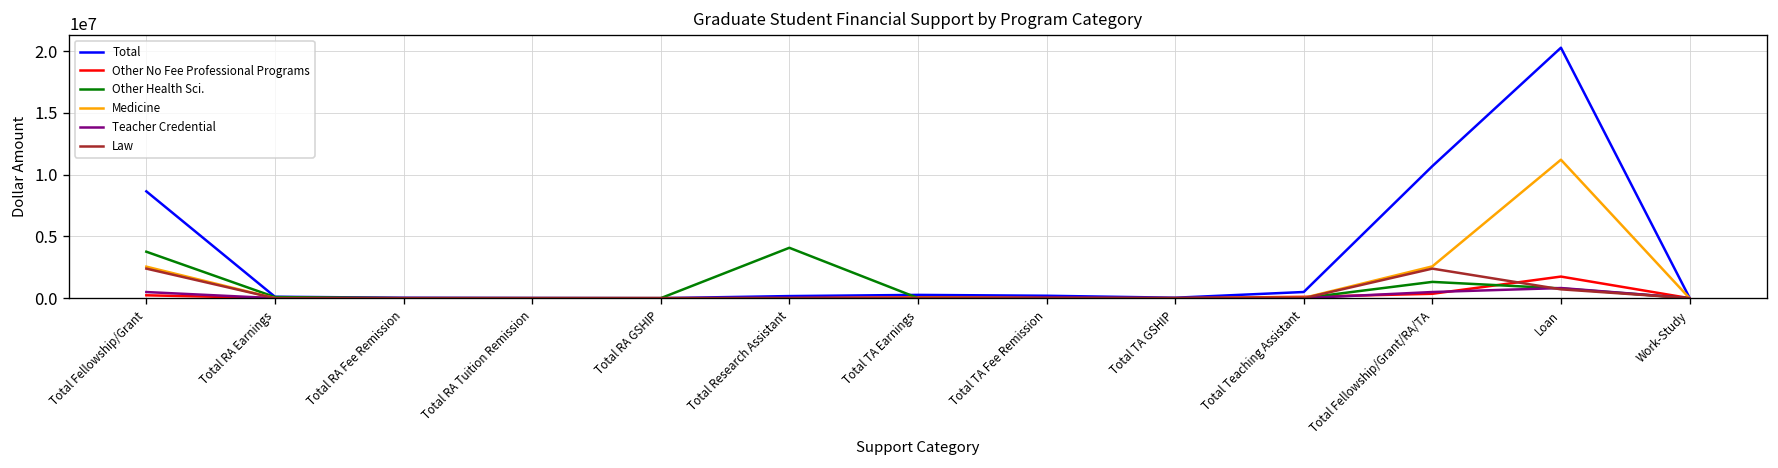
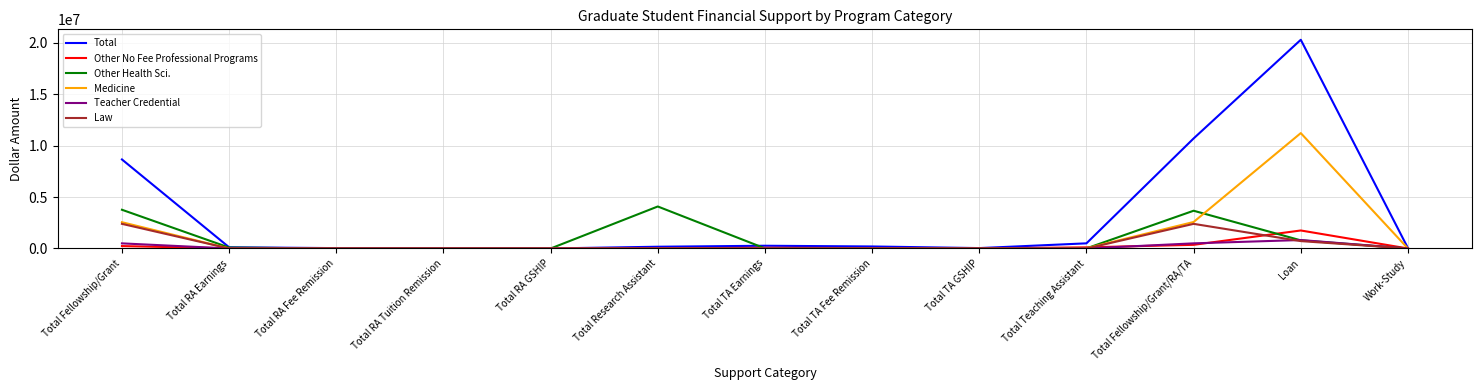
Other Health Sci., Total Fellowship/Grant/RA/TA: 1300000 -> 3700000
